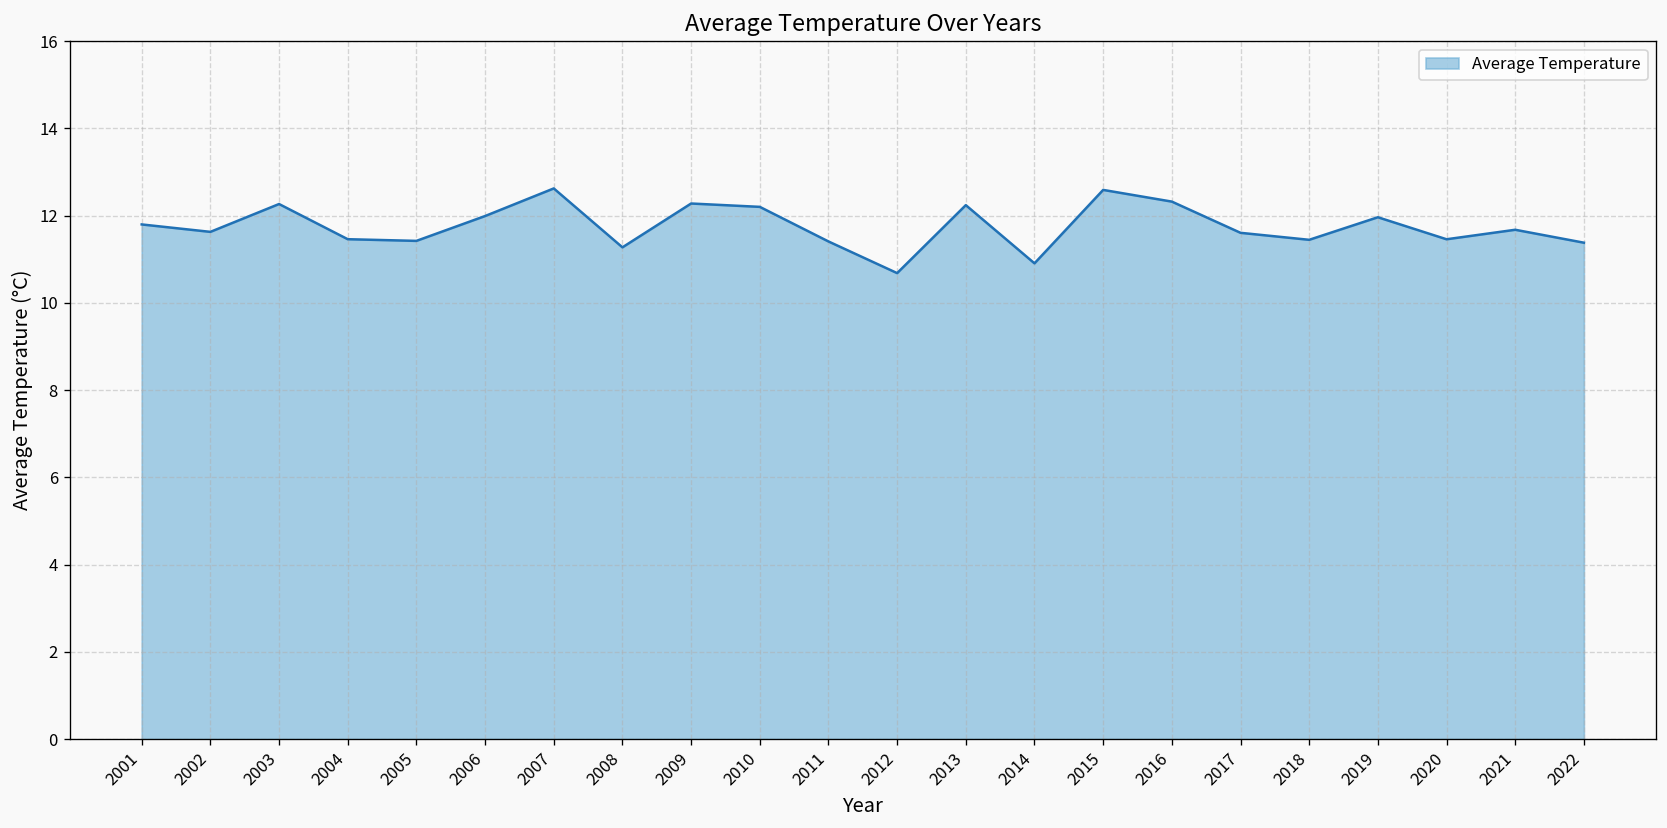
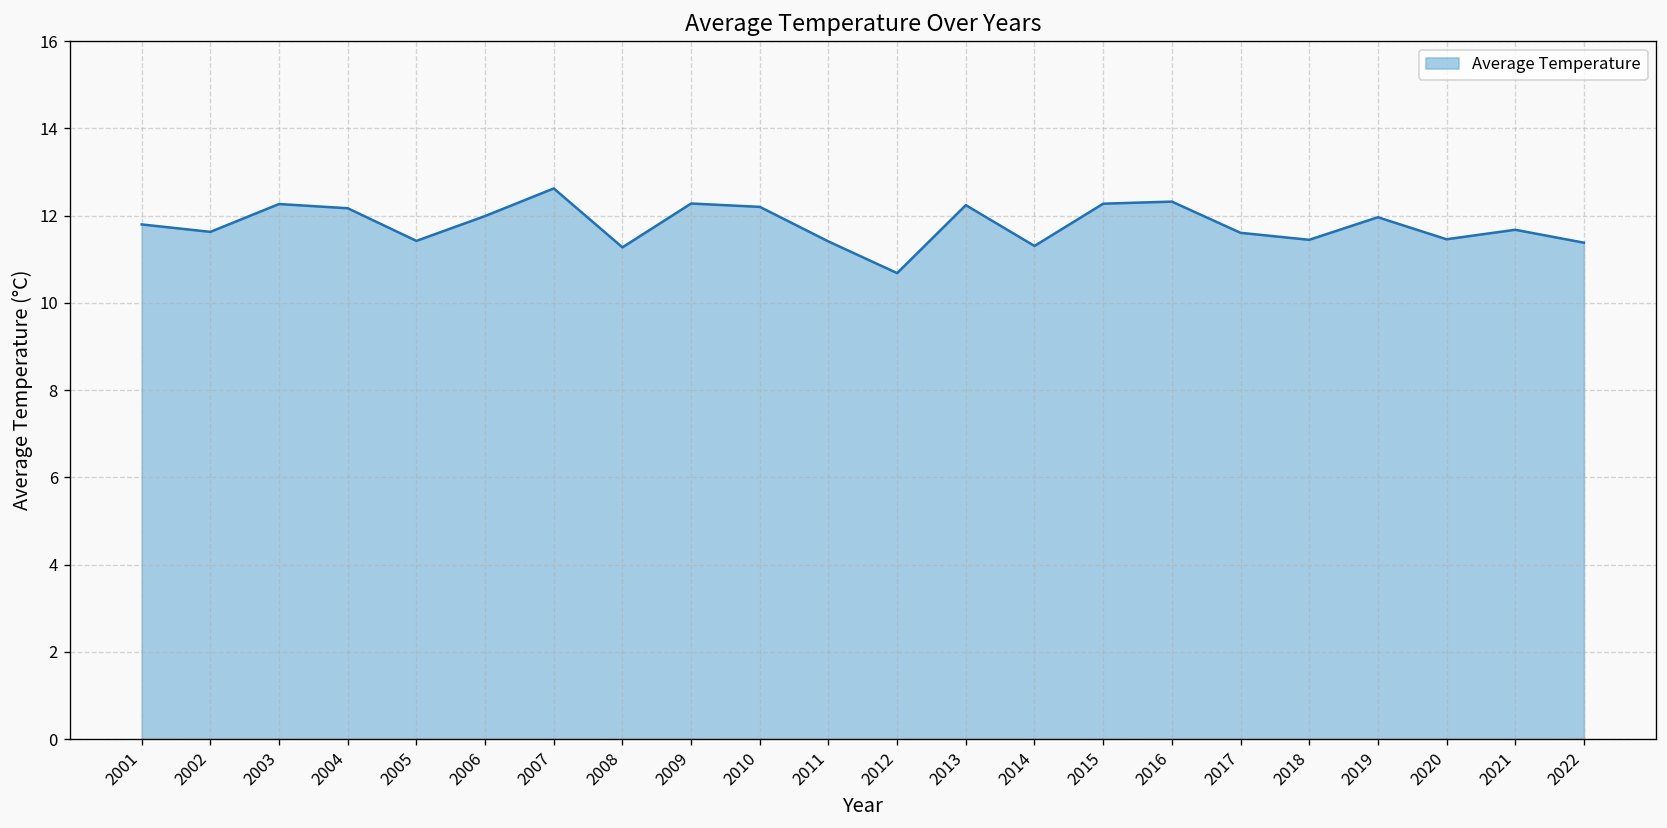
2004: 11.5 -> 12.2
2014: 10.9 -> 11.3
2015: 12.6 -> 12.3
